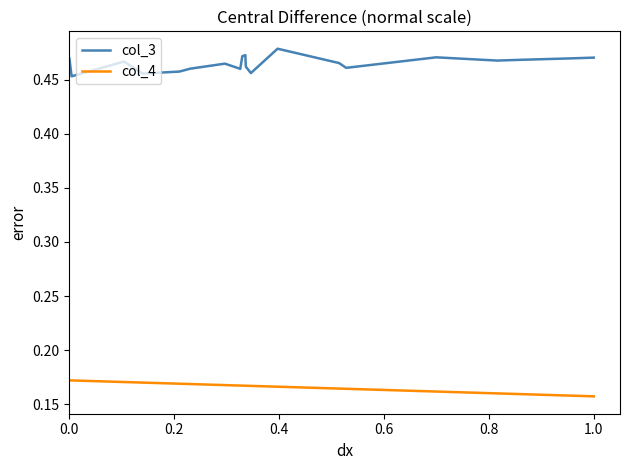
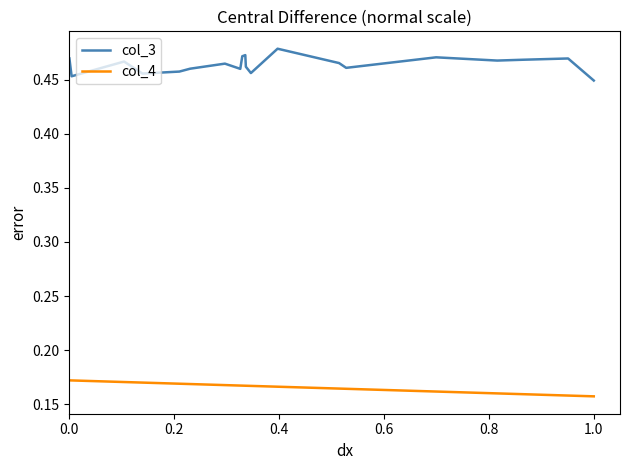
col_3, 1.0: 0.470 -> 0.449
